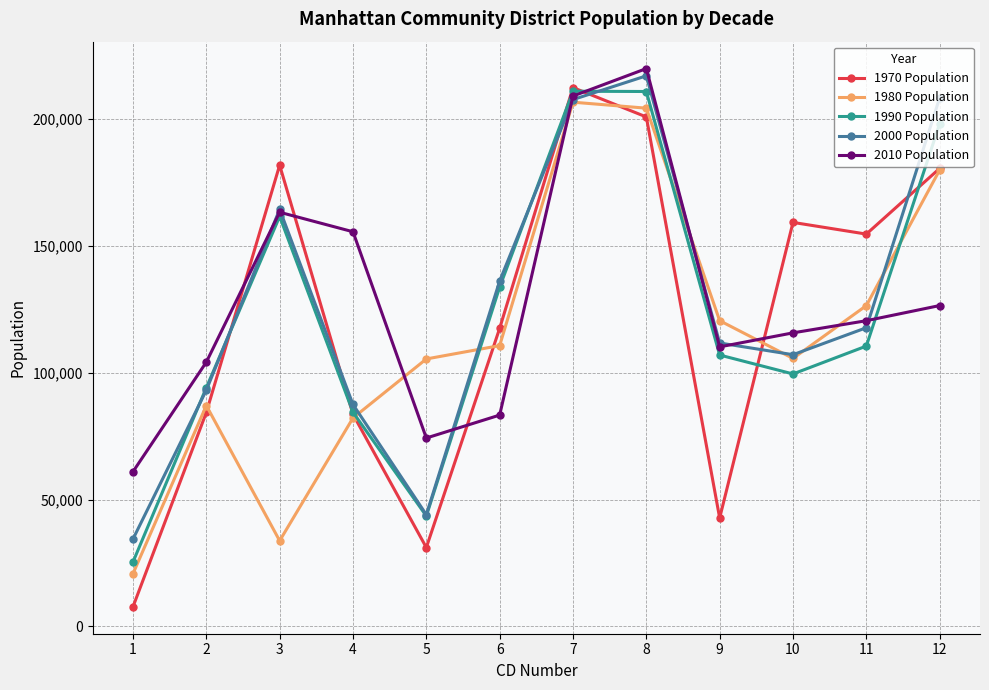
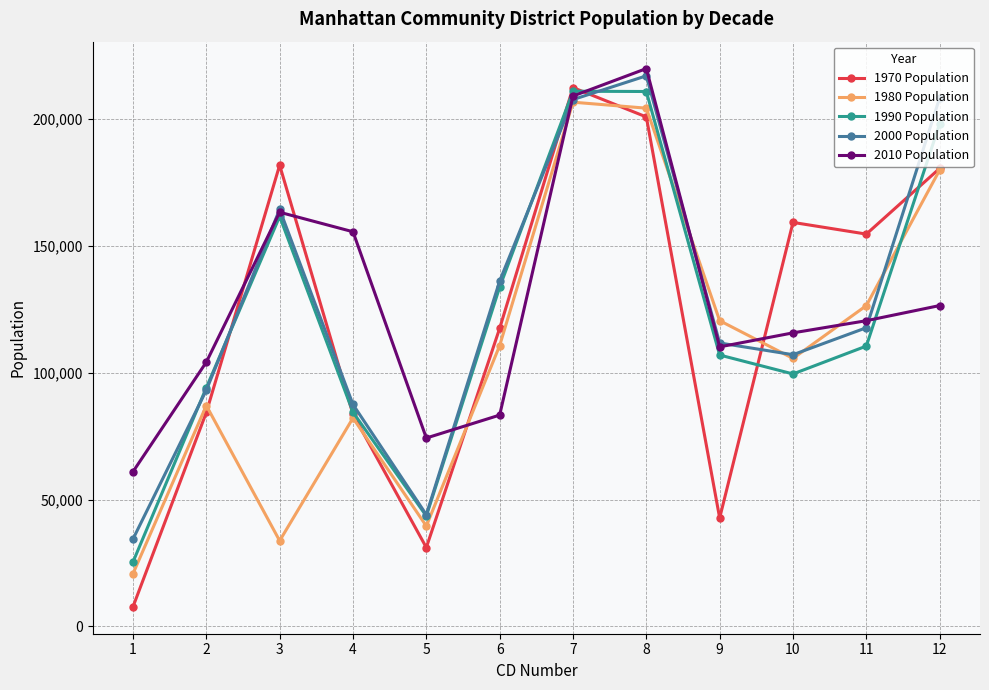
1980 Population, 5: 105,000 -> 40,000
